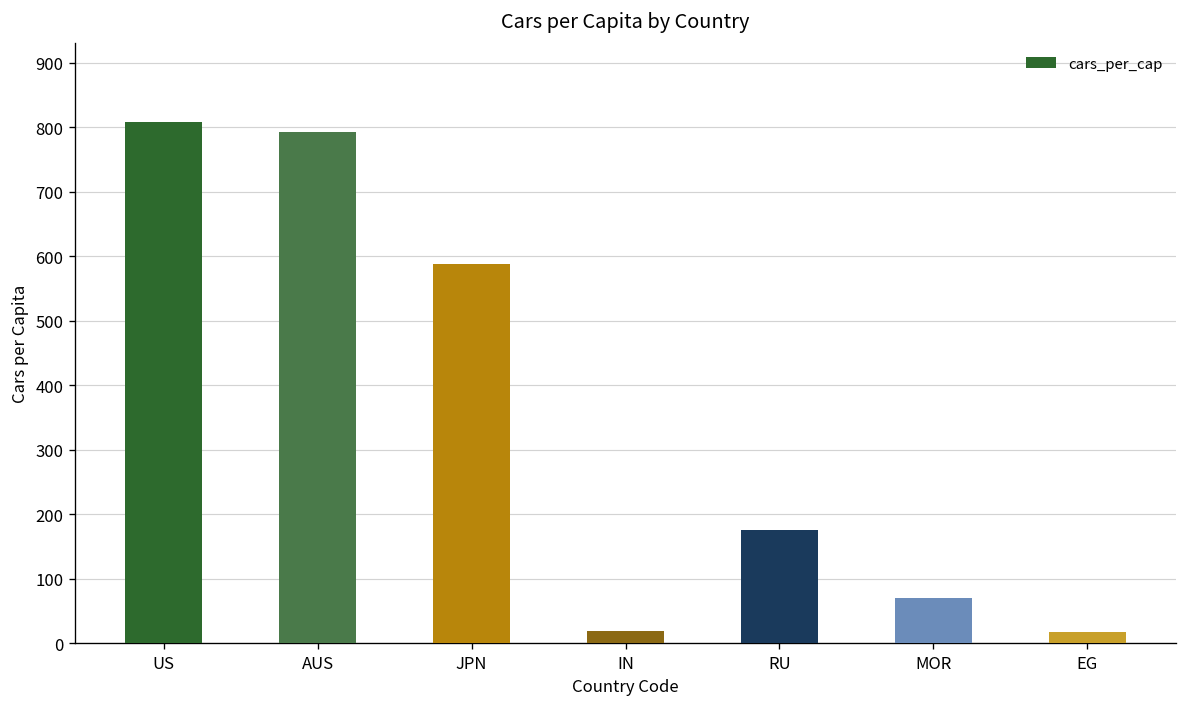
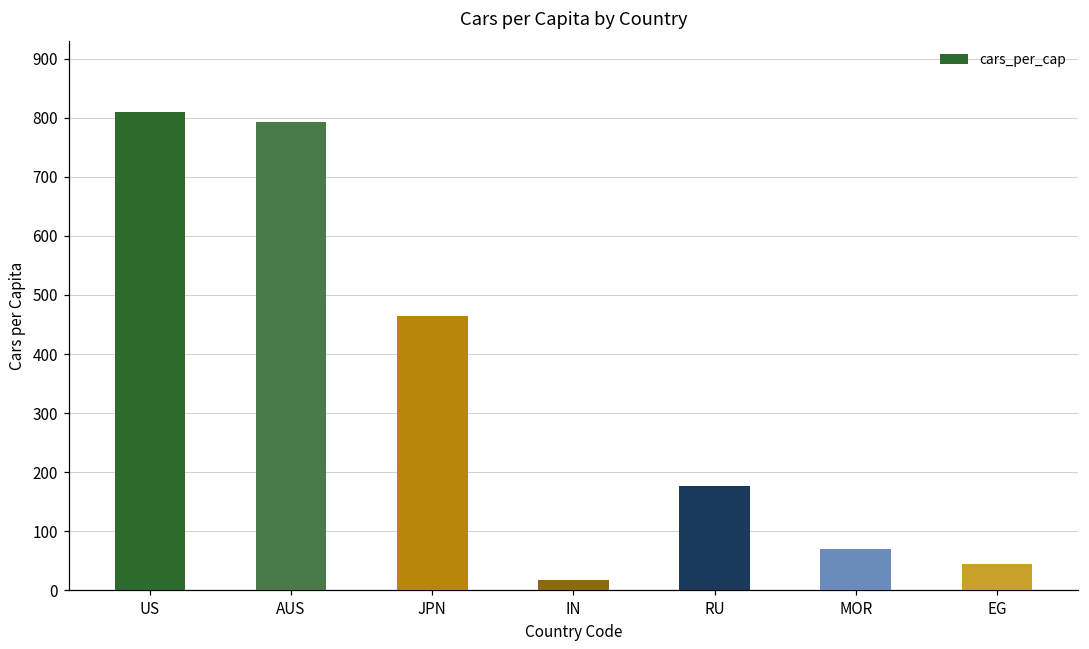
JPN: 590 -> 460
EG: 20 -> 50
